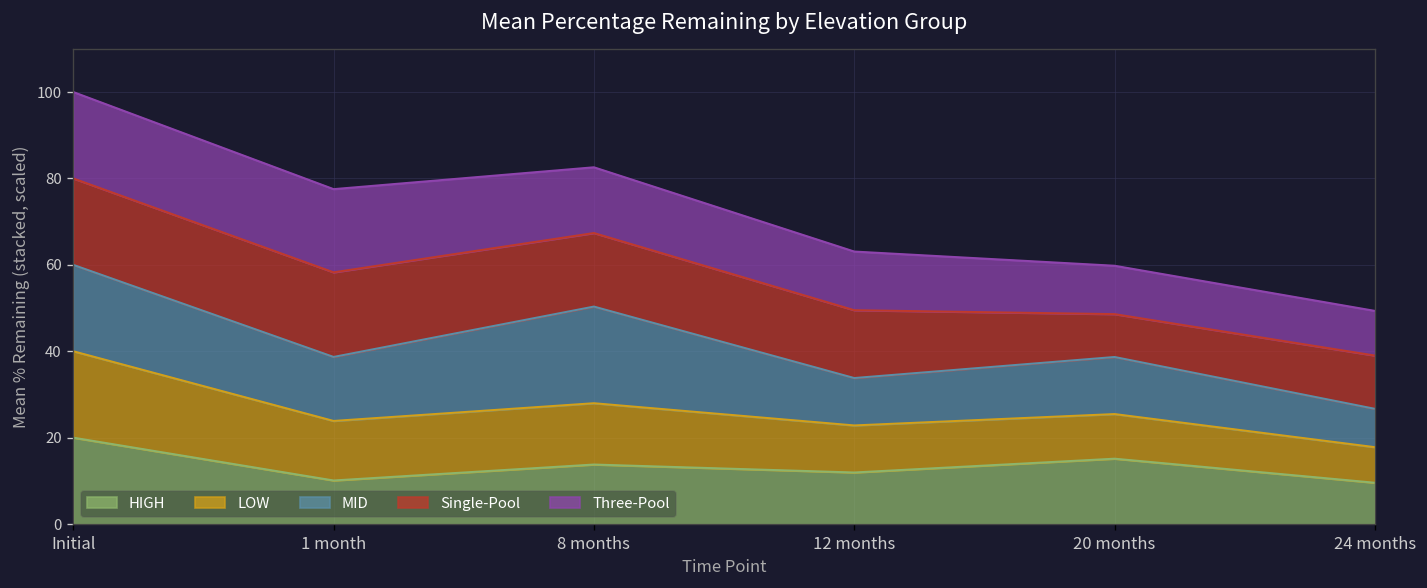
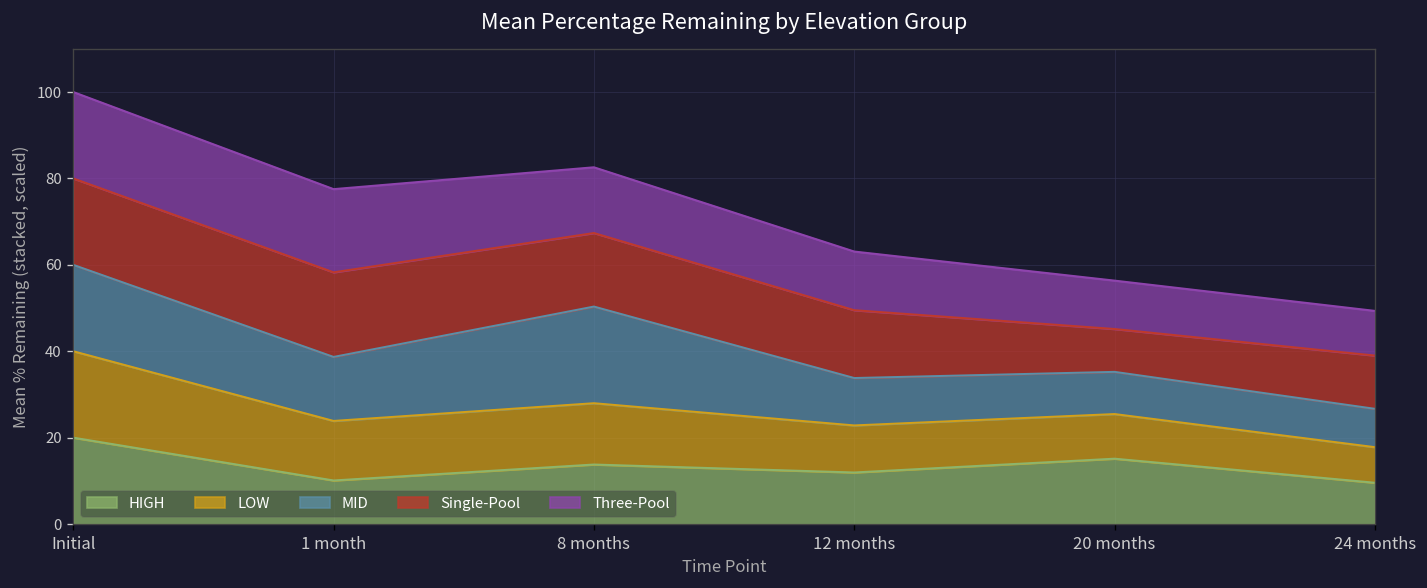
MID, 20 months: 13 -> 10
